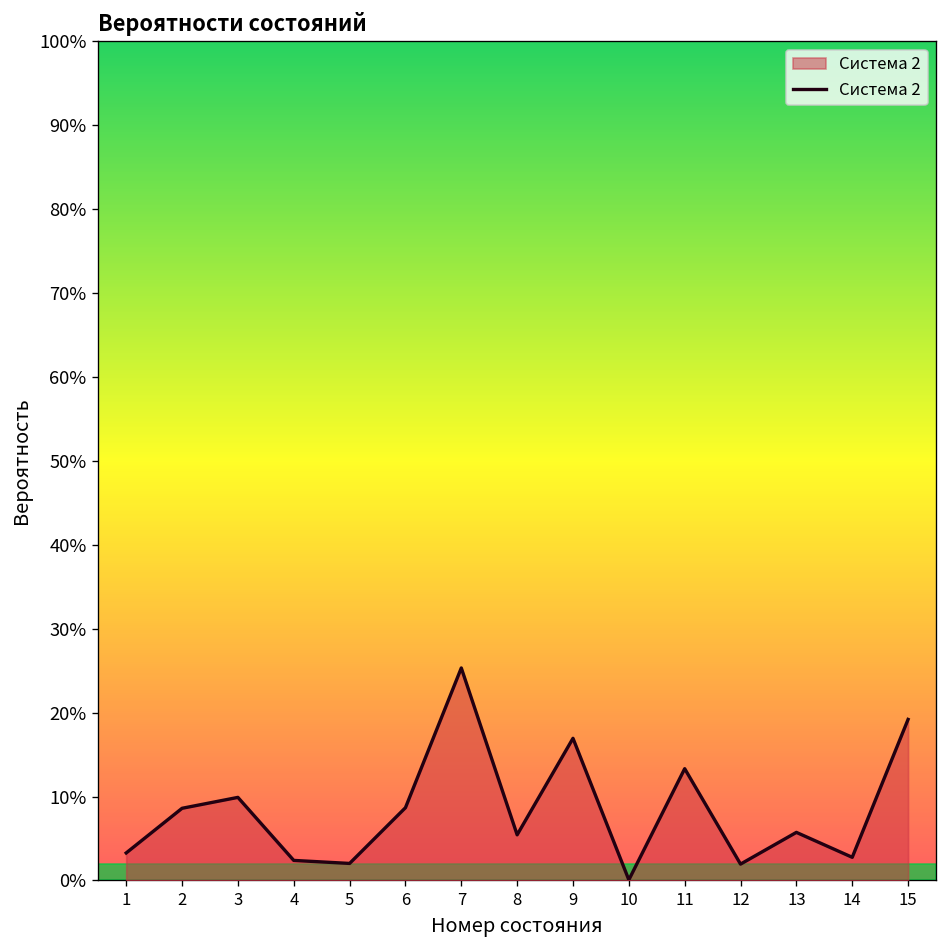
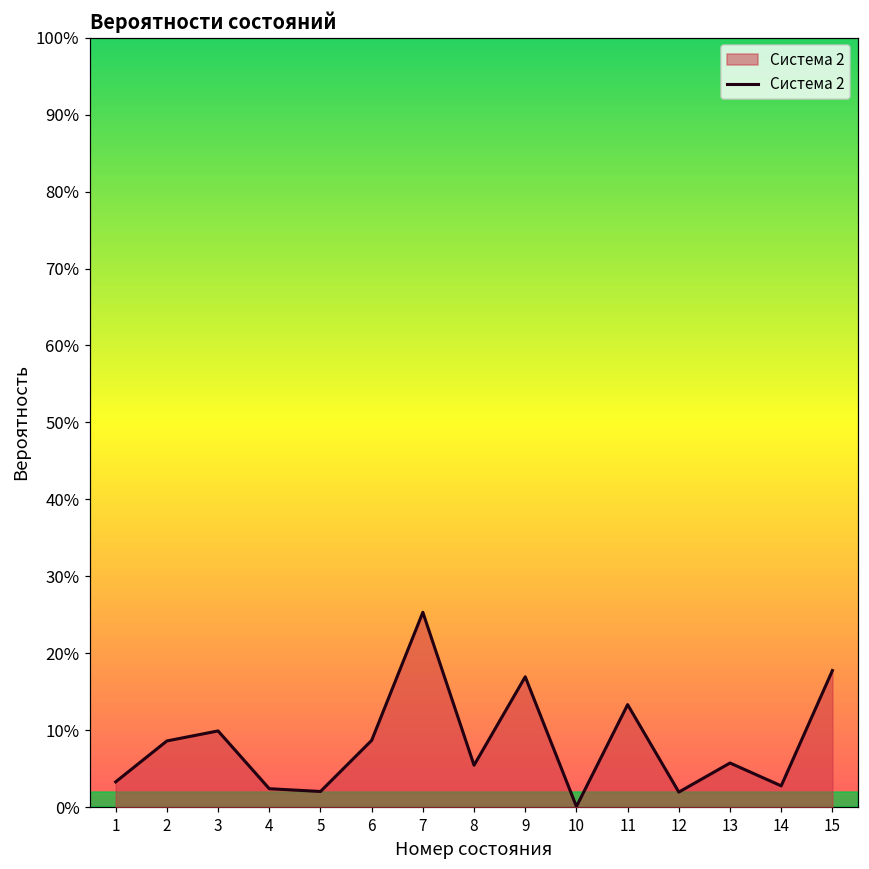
15: 19% -> 18%
